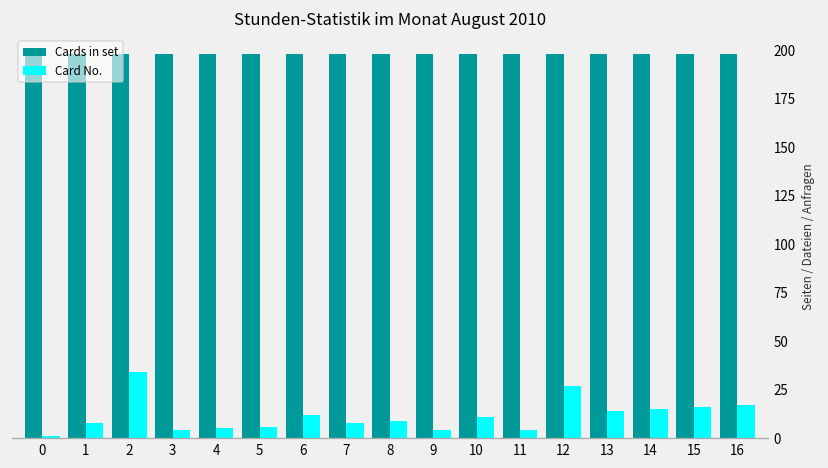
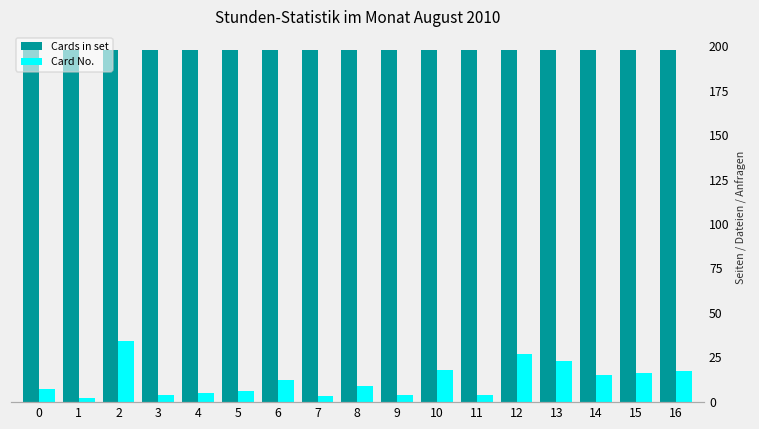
Card No., 0: 1 -> 7
Card No., 1: 8 -> 2
Card No., 7: 8 -> 3
Card No., 10: 11 -> 18
Card No., 13: 14 -> 23
